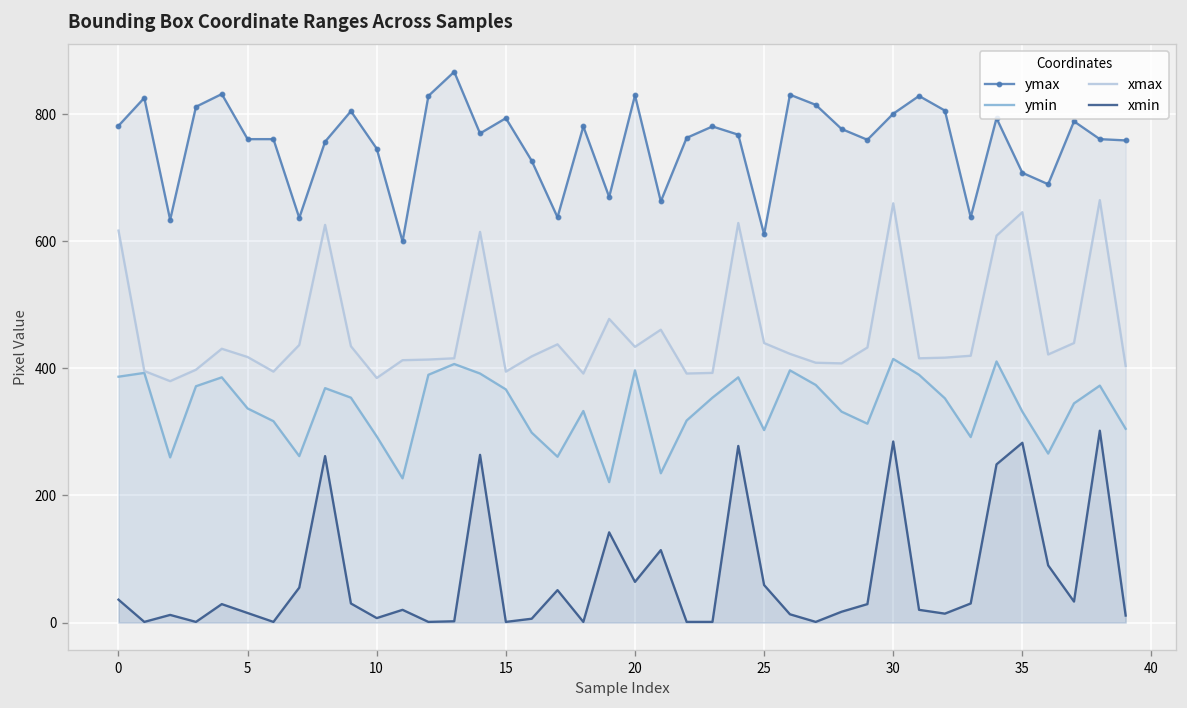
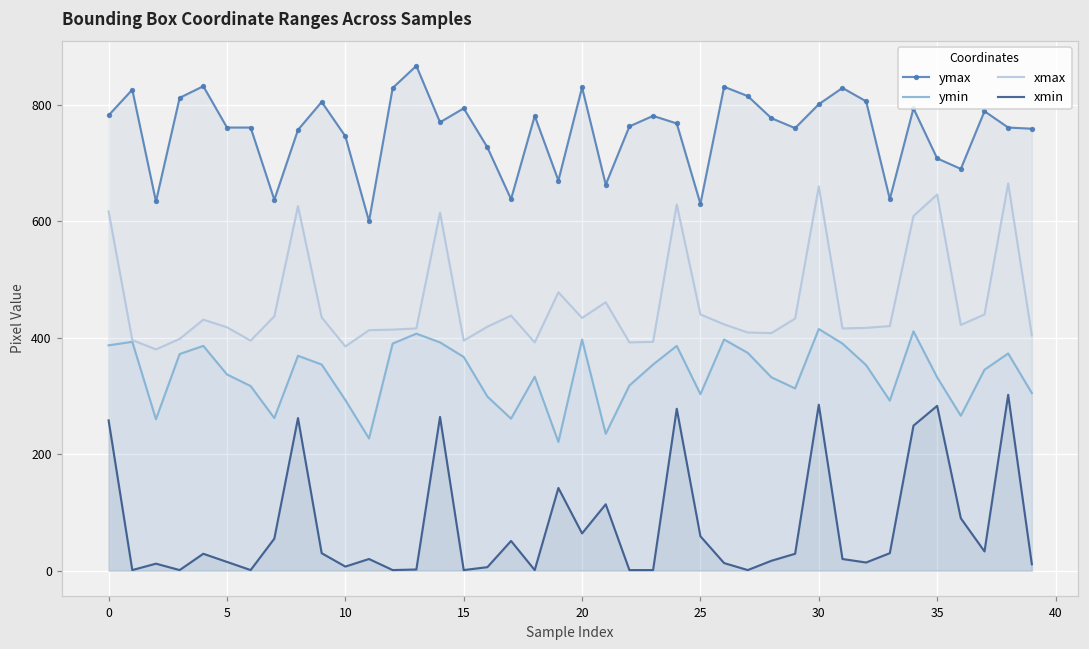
xmin, 0: 40 -> 260
ymax, 25: 610 -> 630
